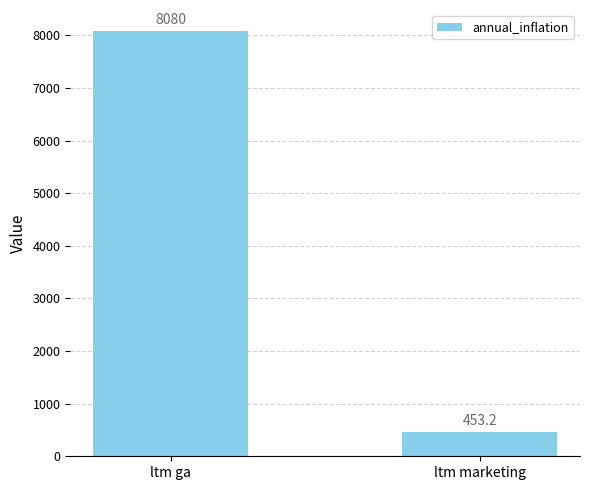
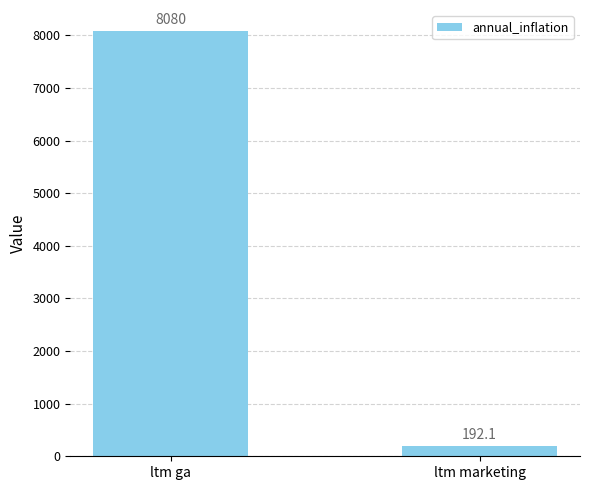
ltm marketing: 453.2 -> 192.1
